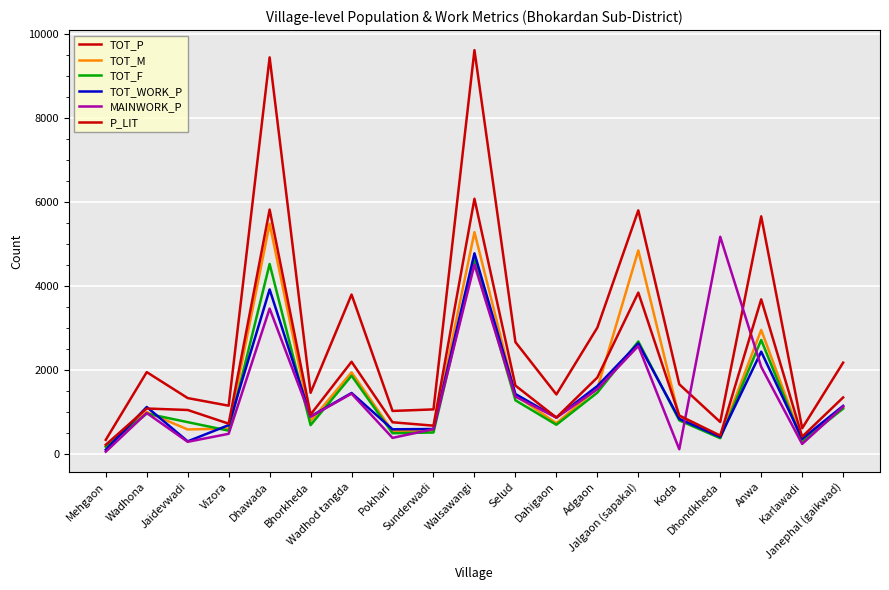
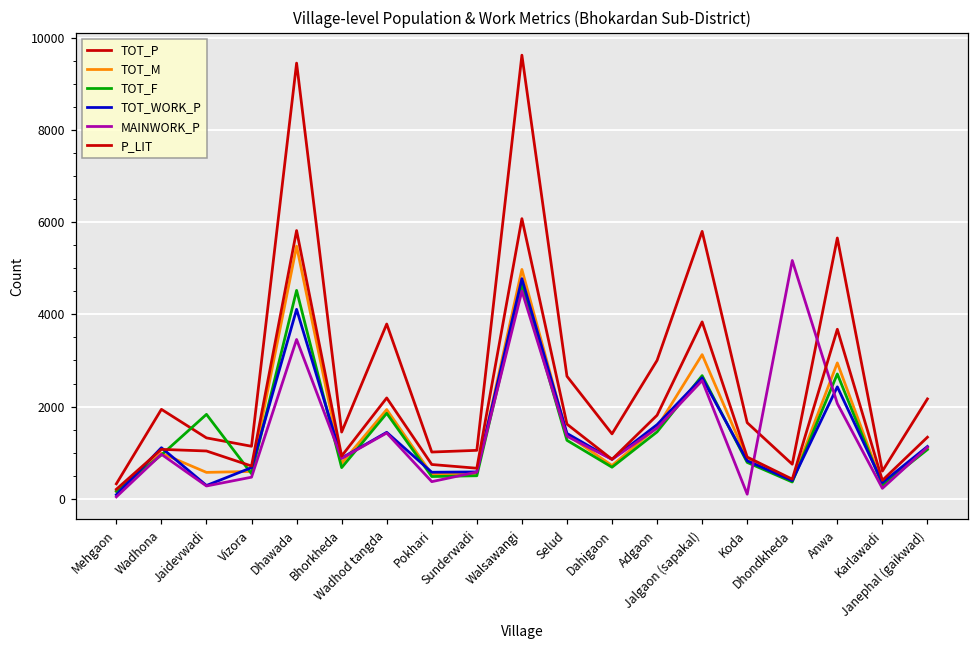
TOT_F, Jaidevwadi: 700 -> 1800
TOT_WORK_P, Dhawada: 3900 -> 4100
TOT_M, Walsawangi: 5300 -> 5000
TOT_M, Jalgaon (sapakal): 4800 -> 3100
